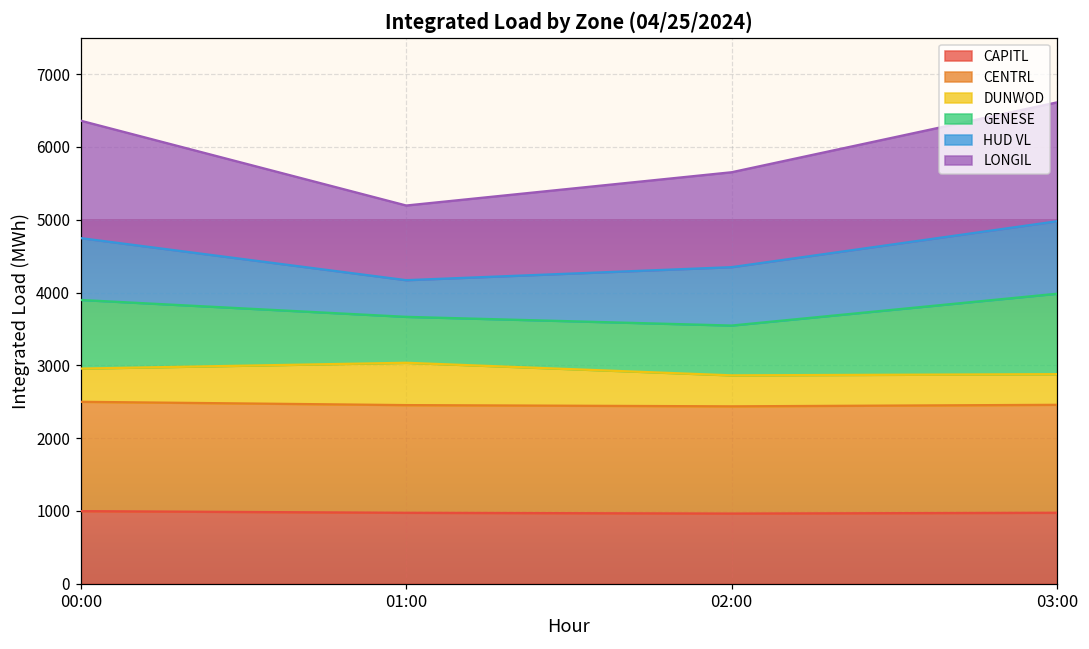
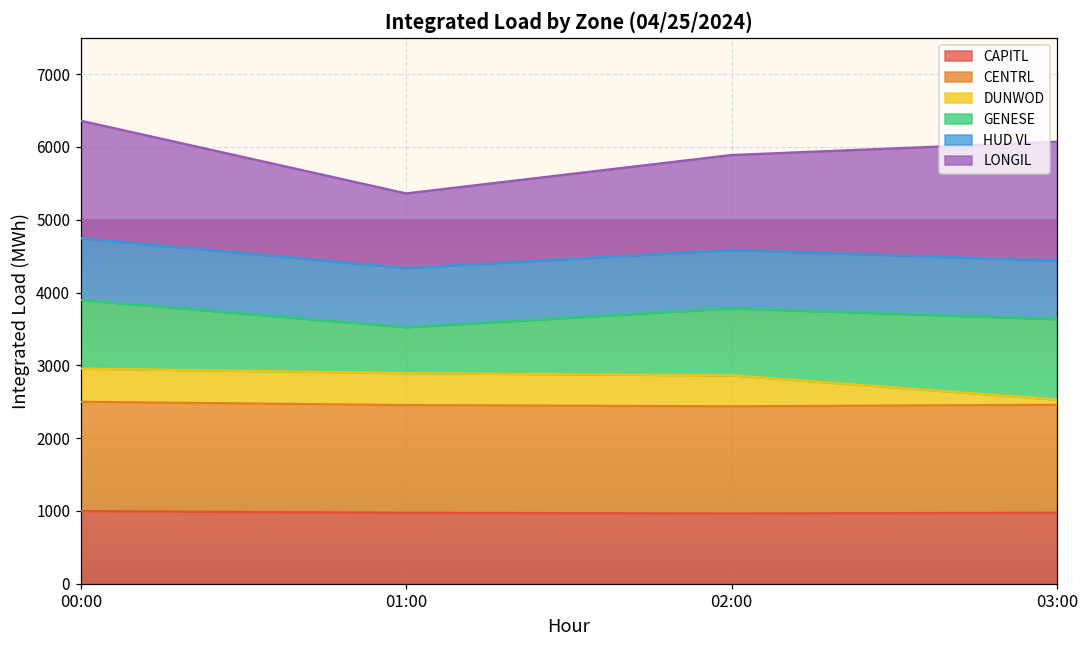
DUNWOD, 01:00: 600 -> 400
HUD VL, 01:00: 500 -> 800
GENESE, 02:00: 700 -> 900
DUNWOD, 03:00: 400 -> 100
HUD VL, 03:00: 1000 -> 800
